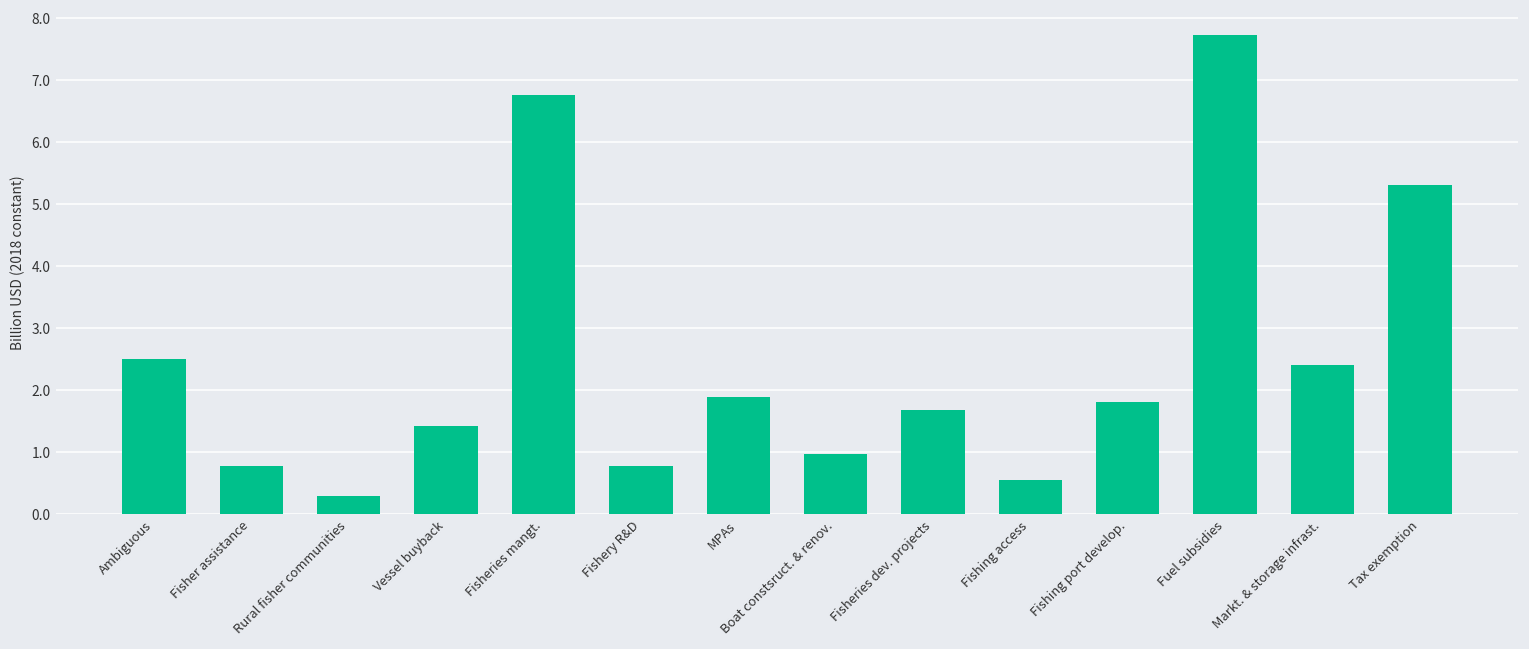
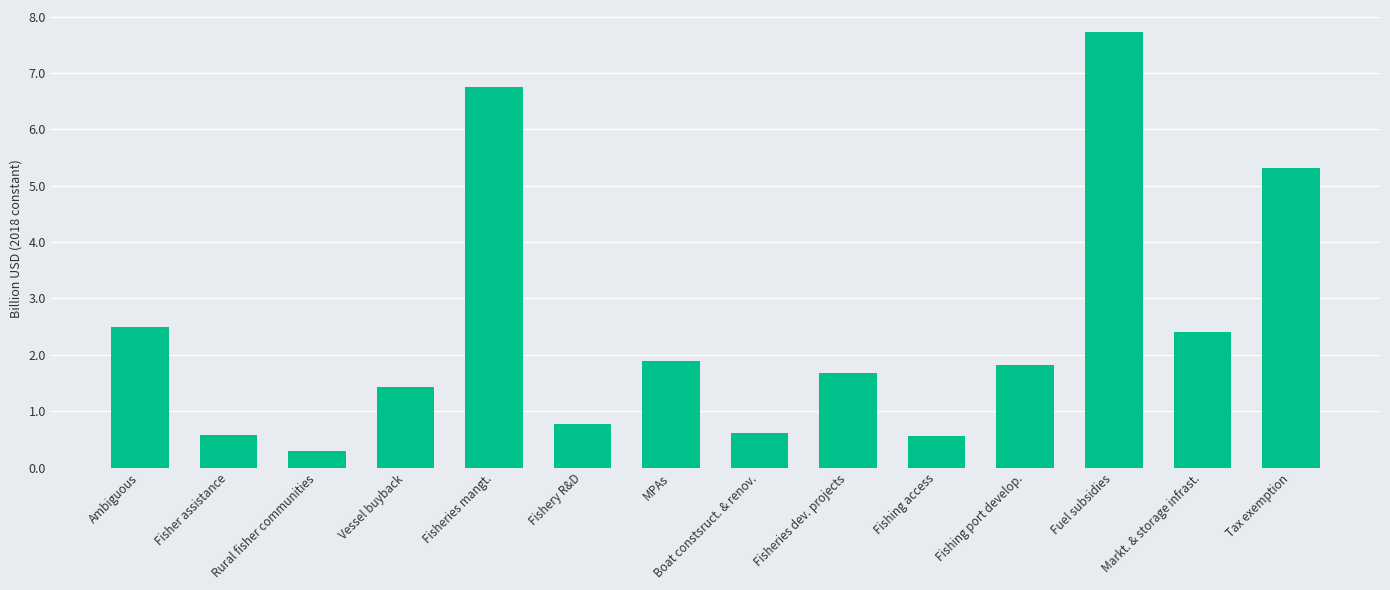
Fisher assistance: 0.8 -> 0.6
Boat constsruct. & renov.: 1.0 -> 0.6
